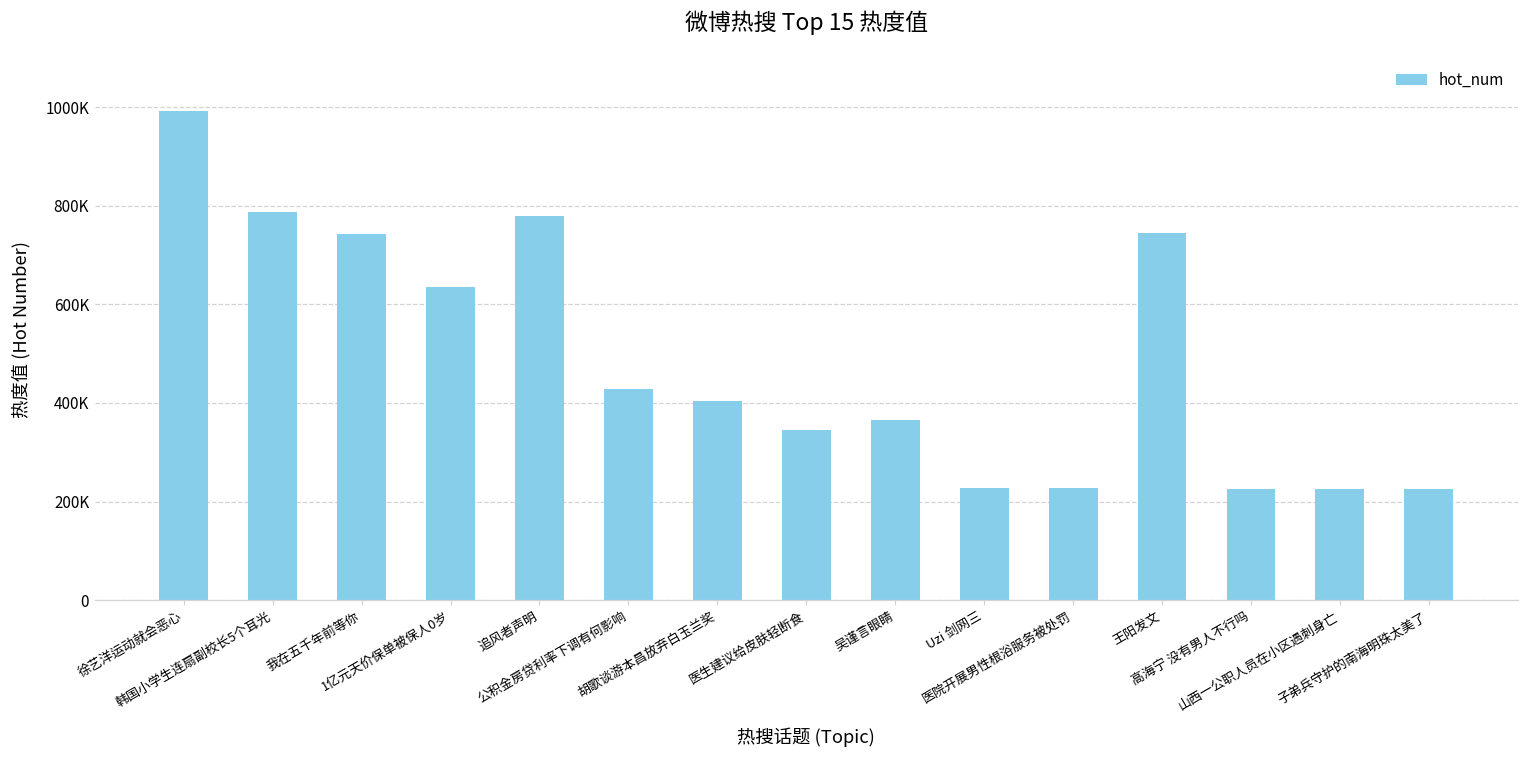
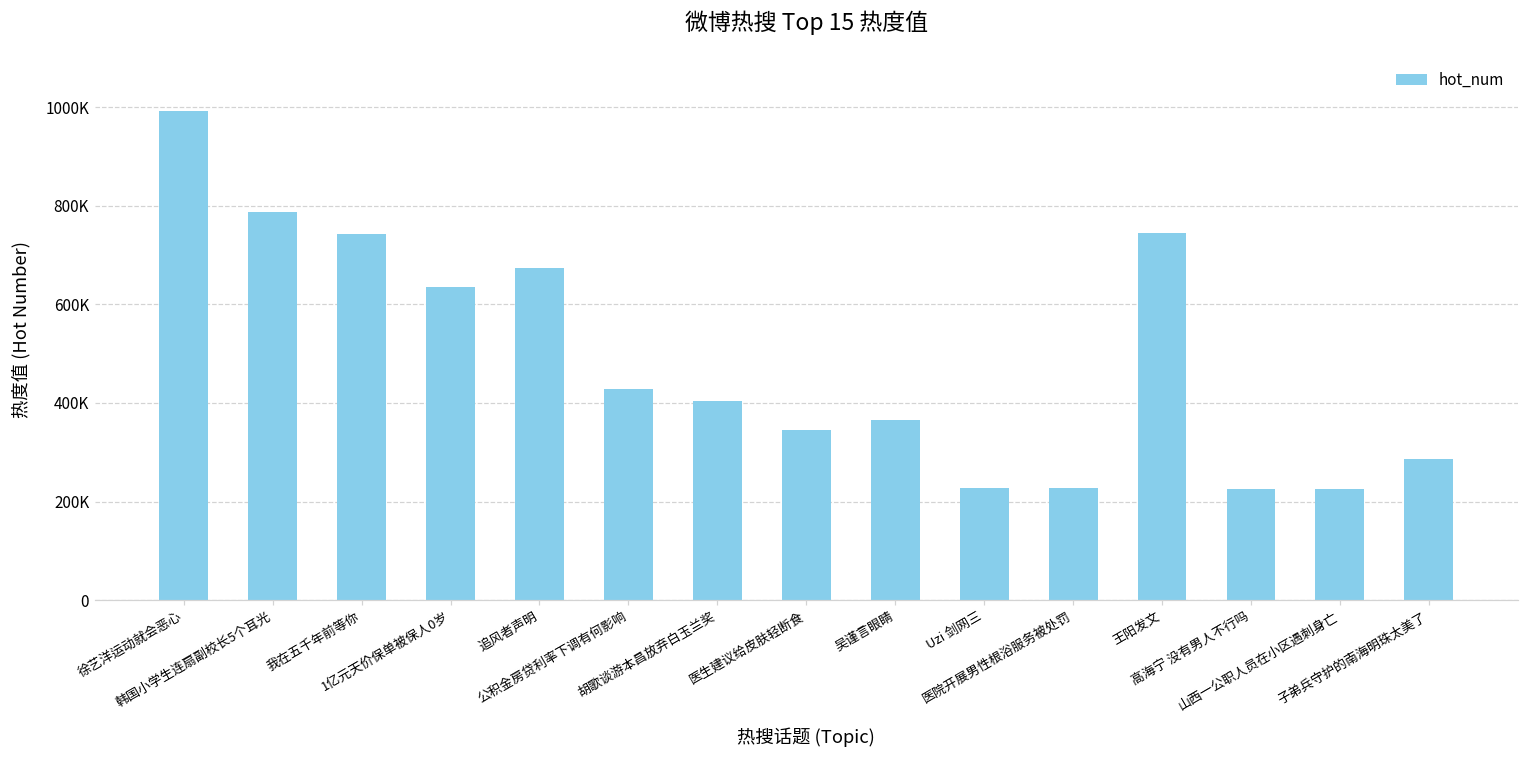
追风者声明: 780000 -> 670000
子弟兵守护的南海明珠太美了: 230000 -> 290000
